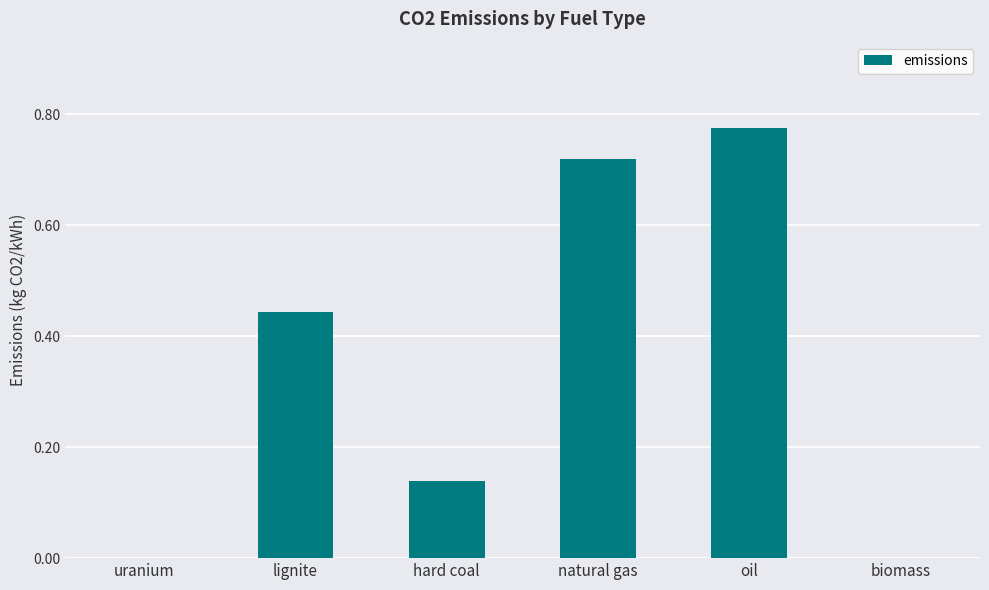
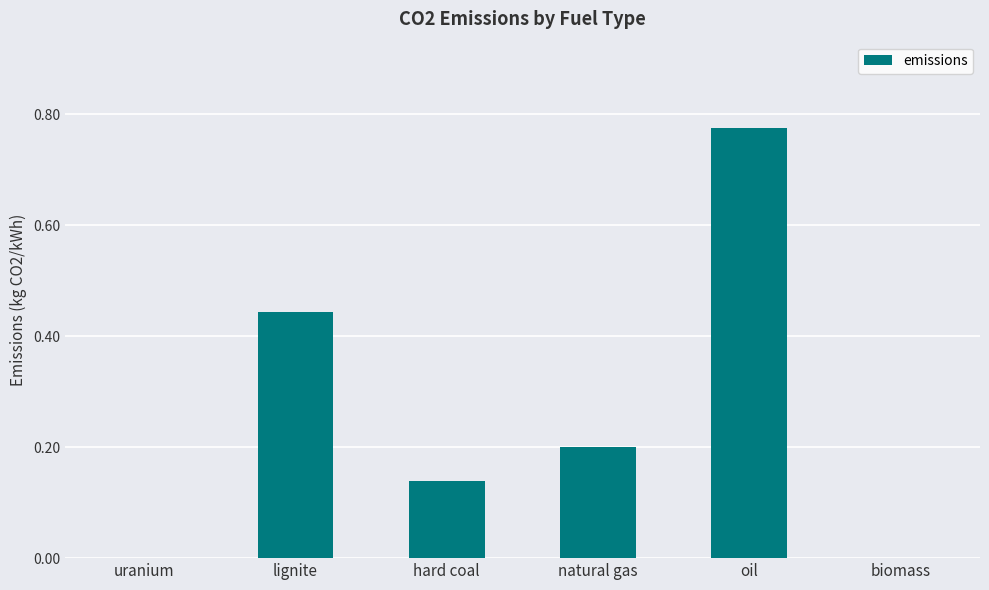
natural gas: 0.72 -> 0.20
